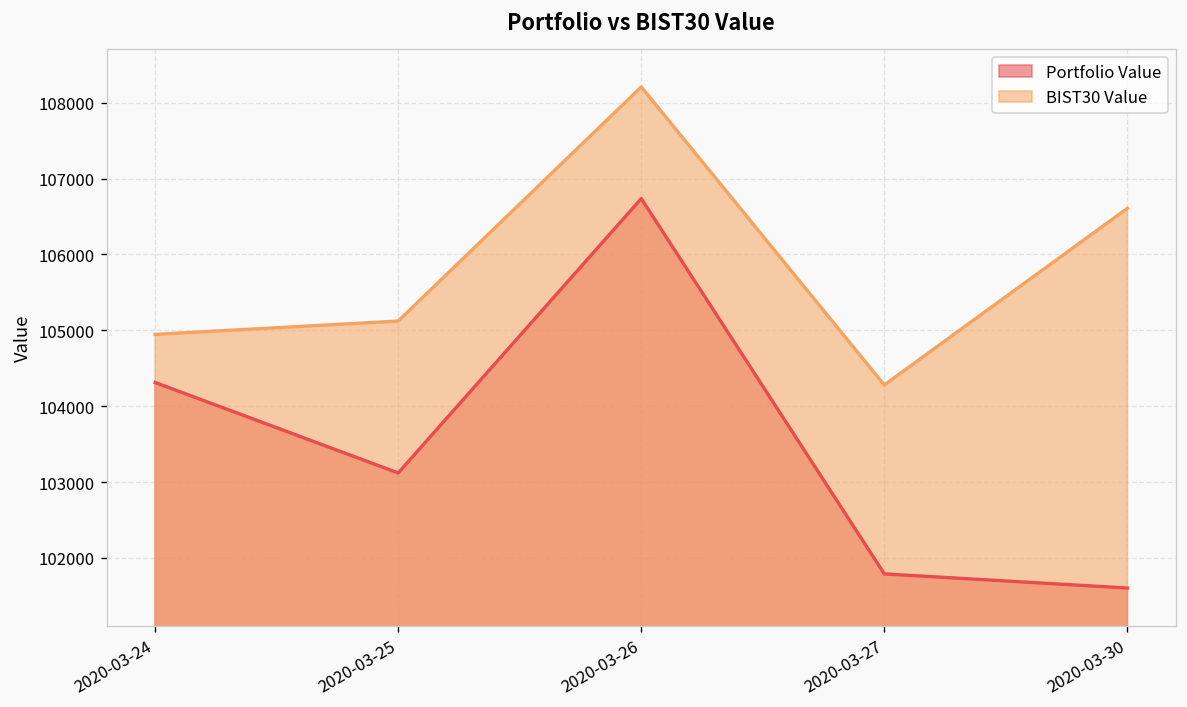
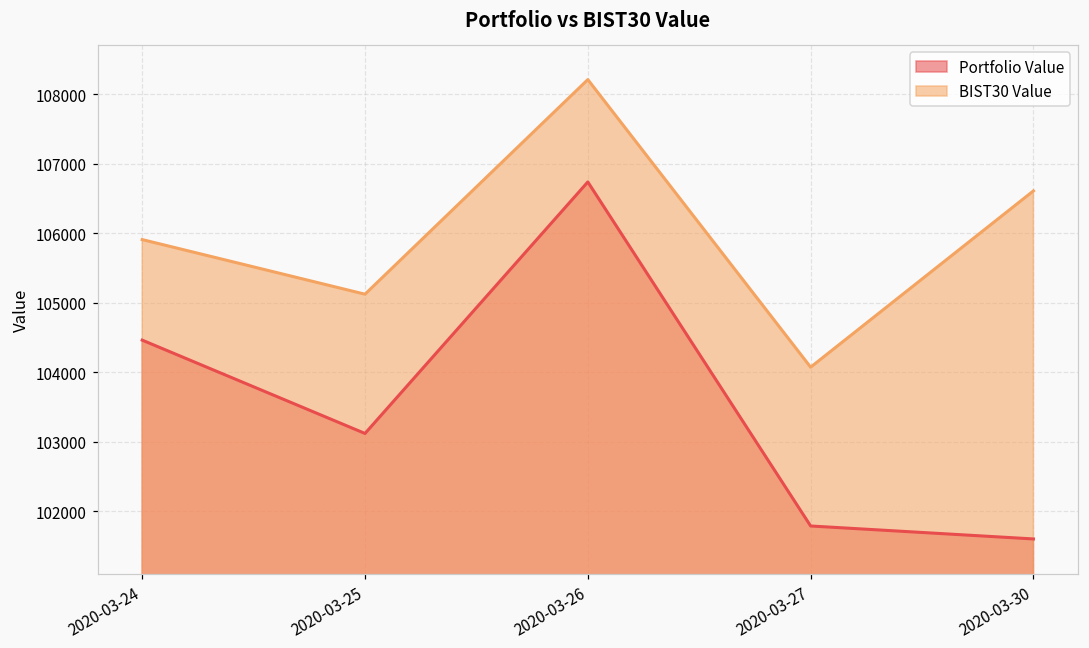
Portfolio Value, 2020-03-24: 104300 -> 104500
BIST30 Value, 2020-03-24: 104900 -> 105900
BIST30 Value, 2020-03-27: 104300 -> 104100
